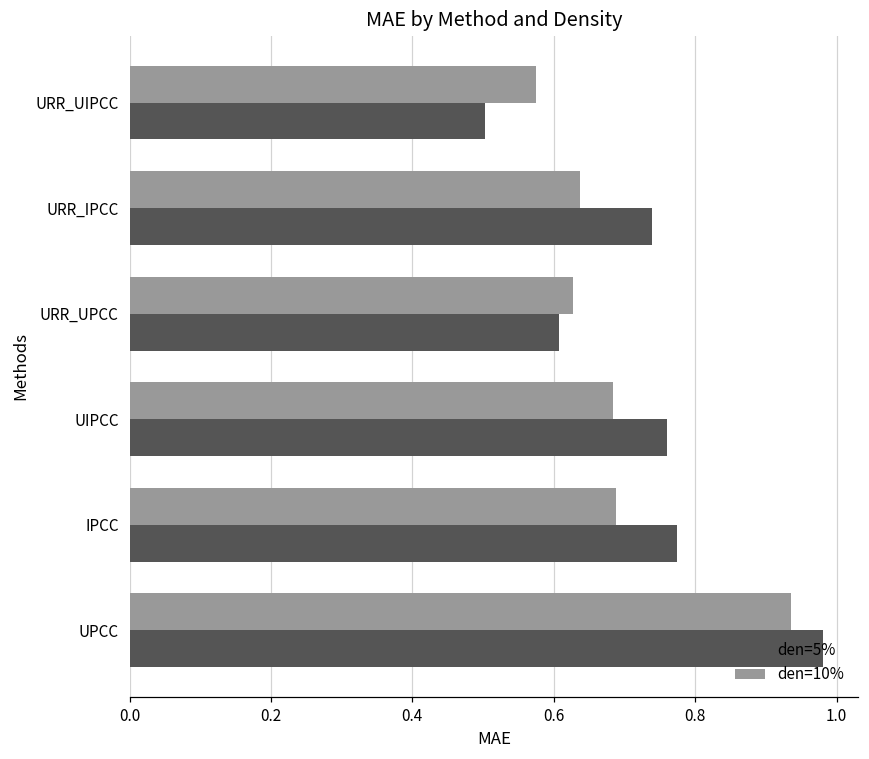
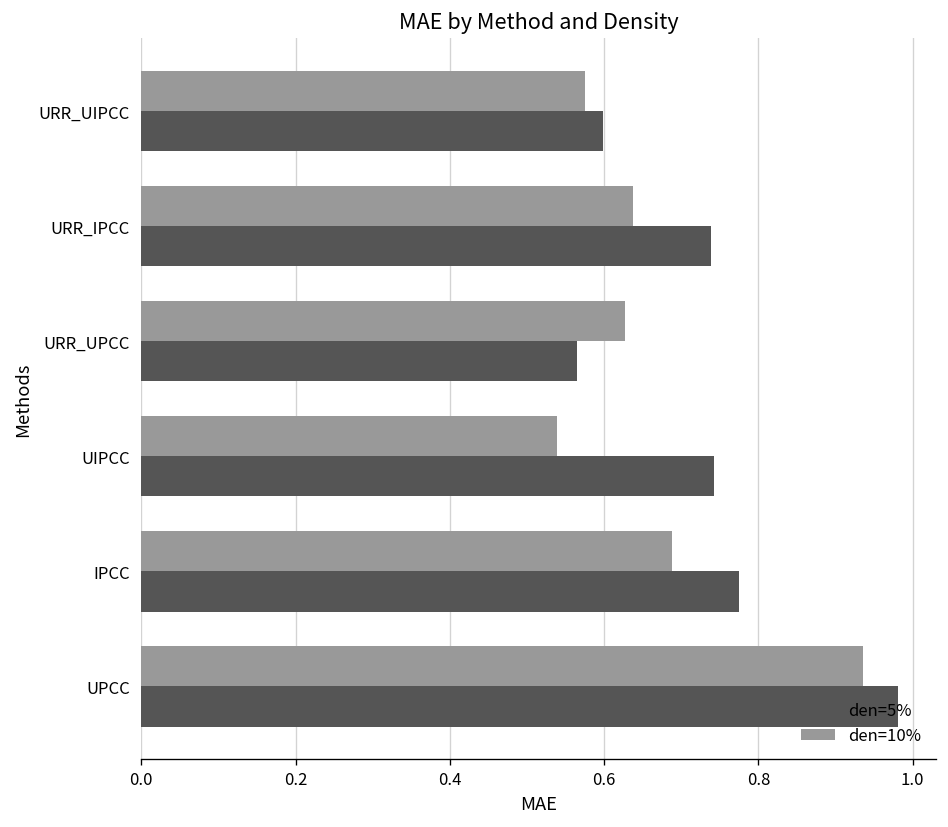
den=5%, URR_UIPCC: 0.50 -> 0.60
den=5%, URR_UPCC: 0.61 -> 0.57
den=10%, UIPCC: 0.68 -> 0.54
den=5%, UIPCC: 0.76 -> 0.74
